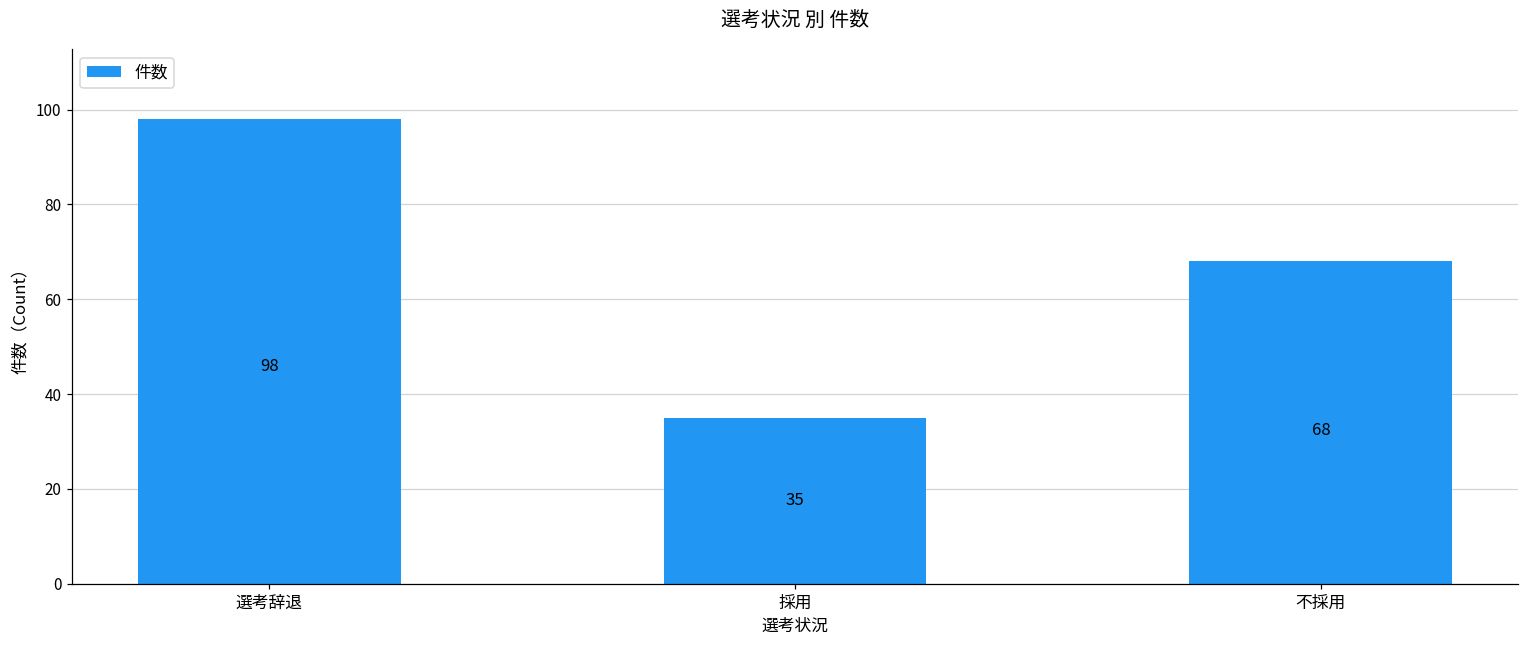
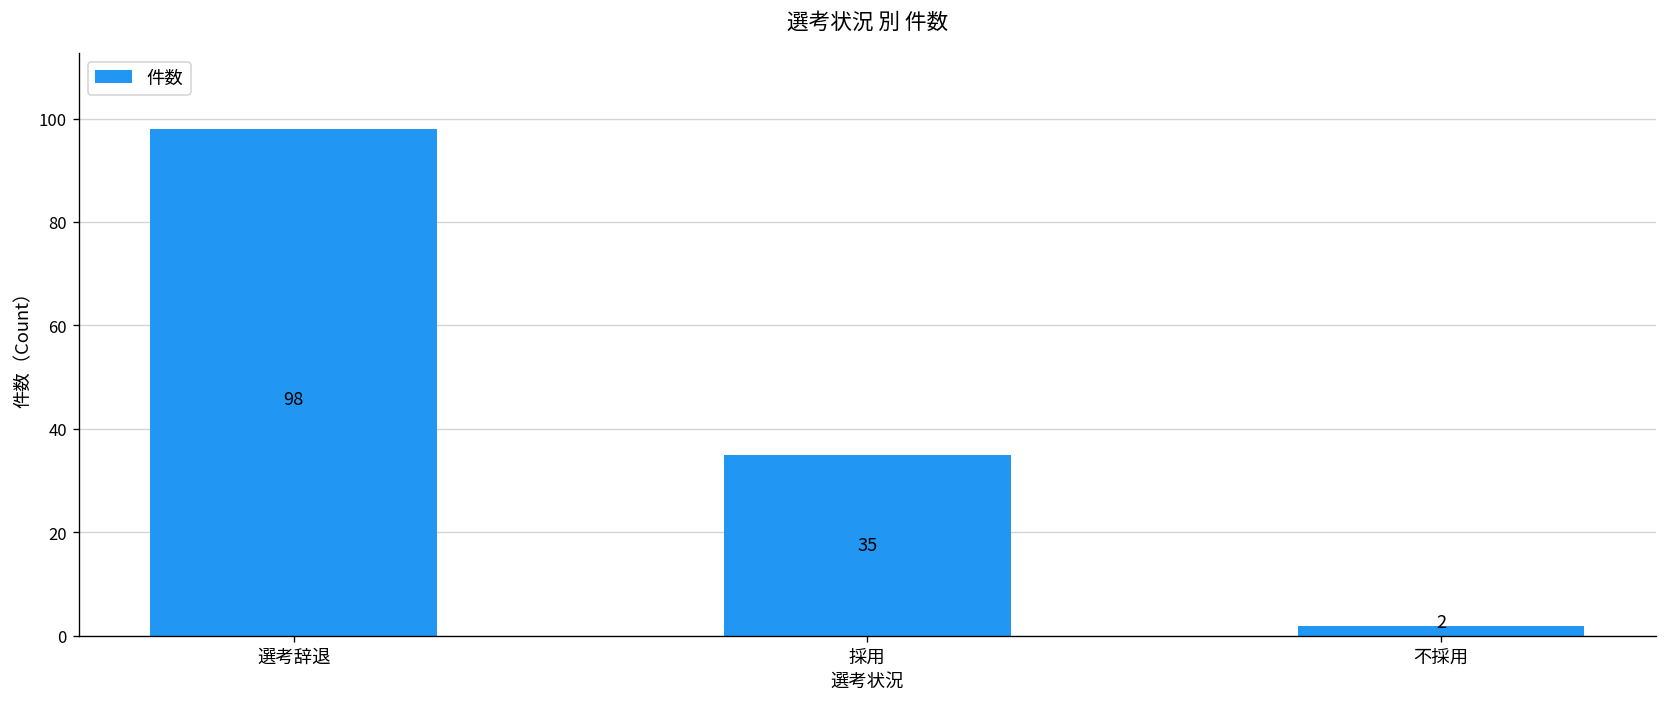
不採用: 68 -> 2
